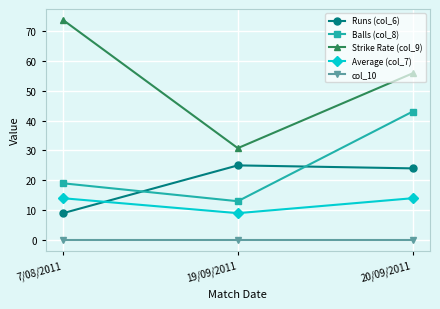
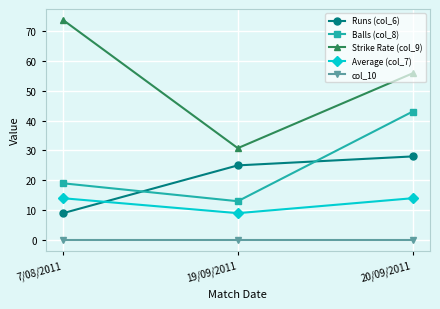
Runs (col_6), 20/09/2011: 24 -> 28
